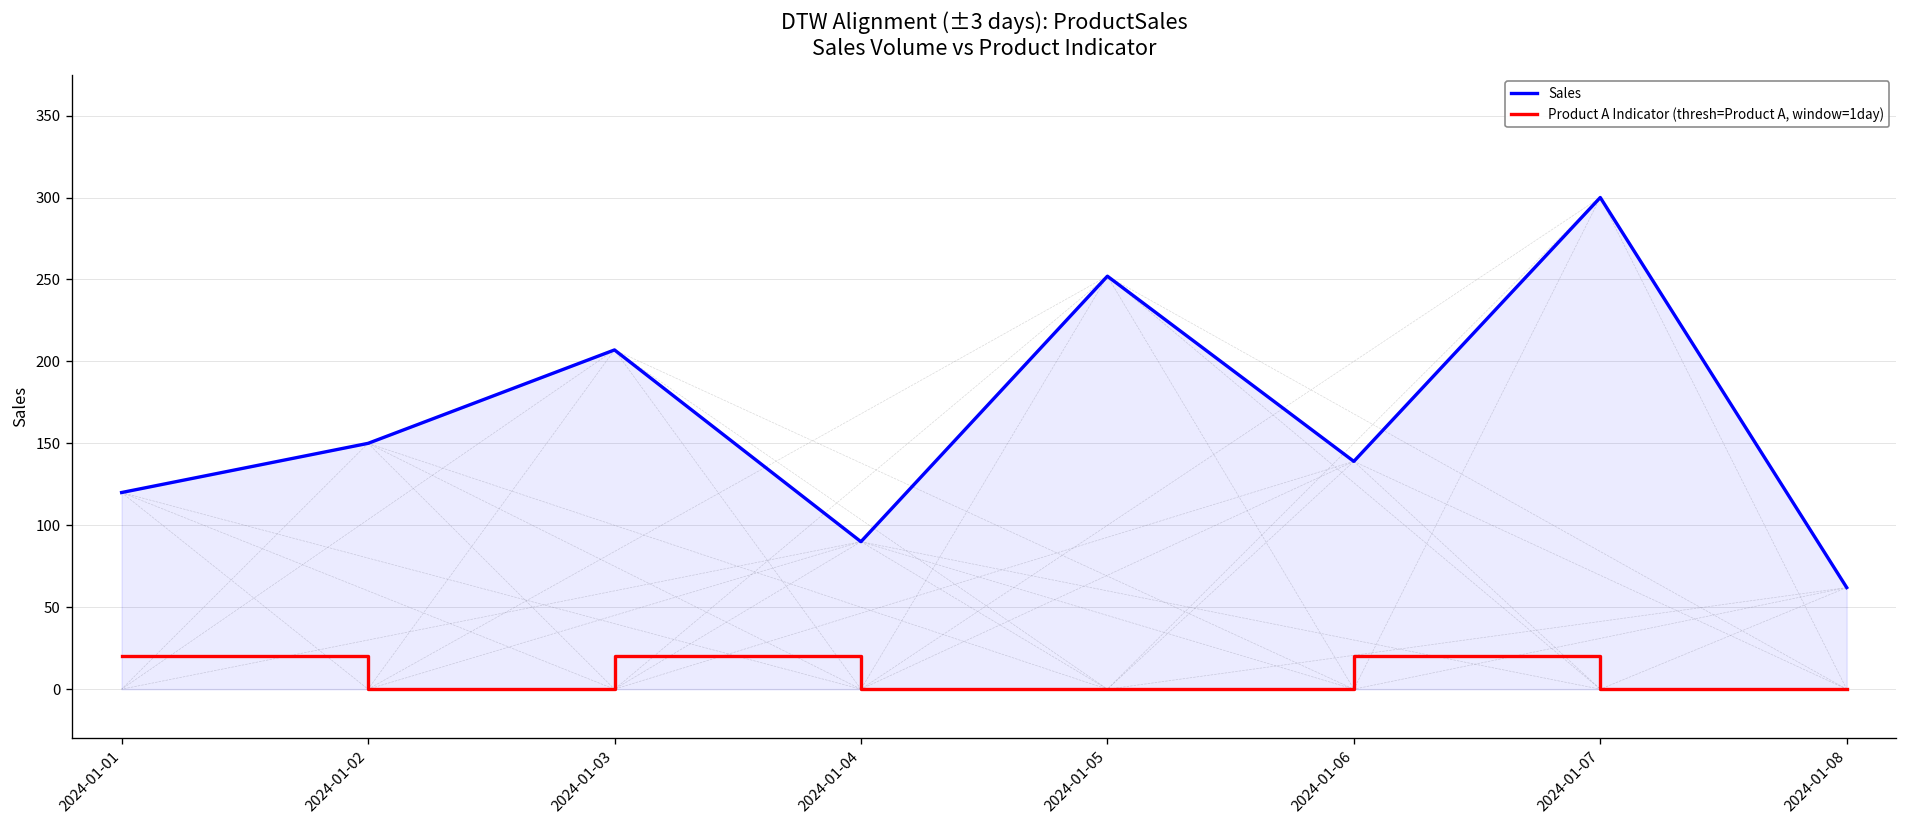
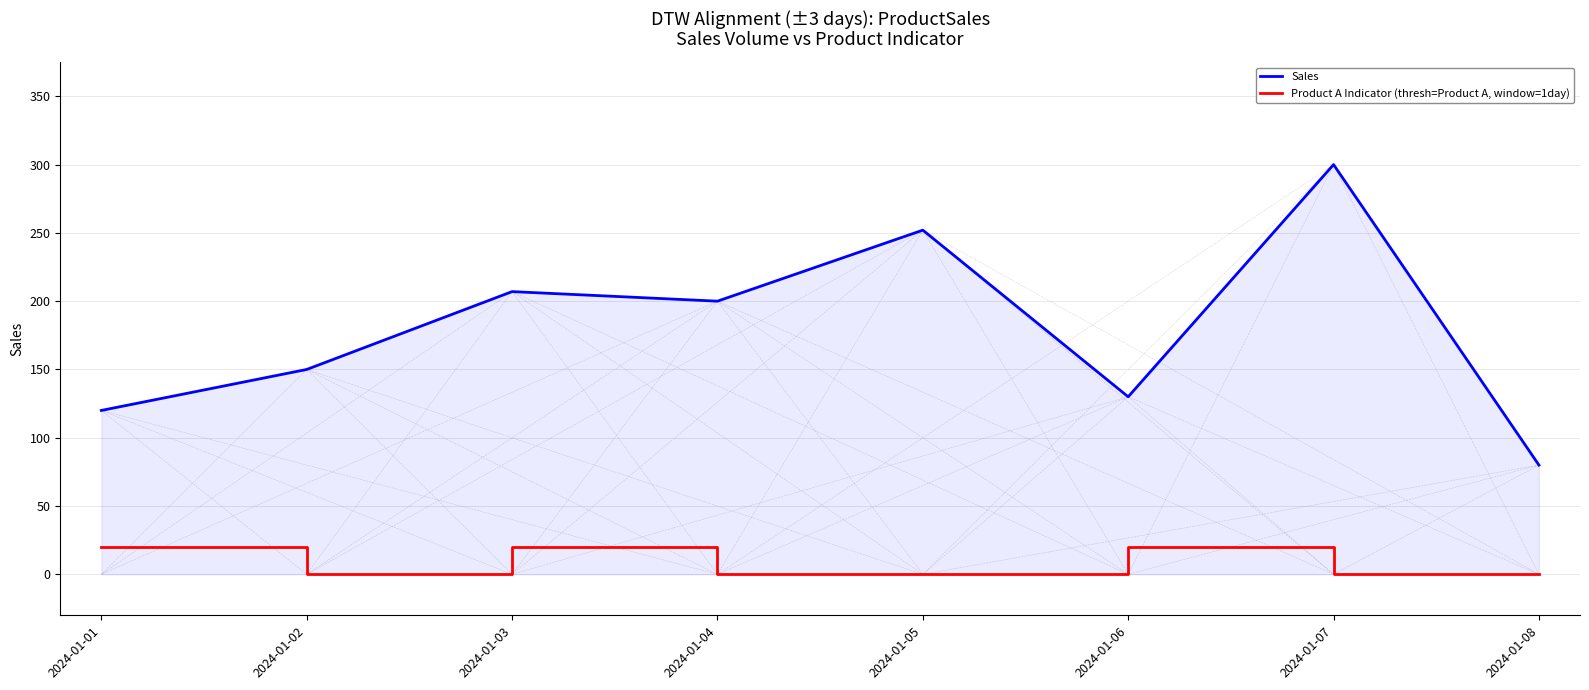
Sales, 2024-01-04: 90 -> 200
Sales, 2024-01-06: 139 -> 130
Sales, 2024-01-08: 62 -> 80
